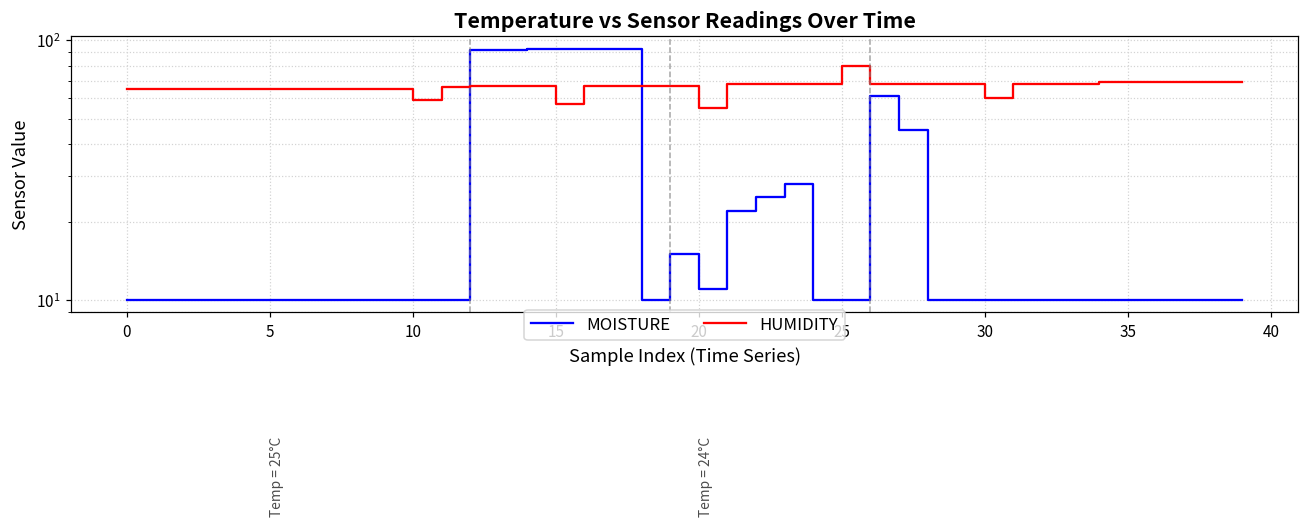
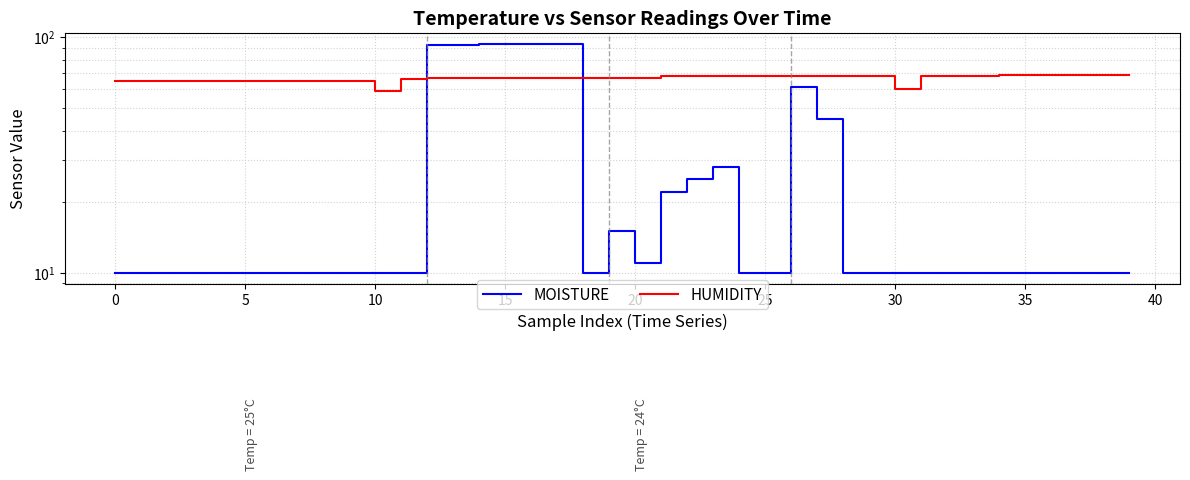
HUMIDITY, 15: 57 -> 67
HUMIDITY, 20: 55 -> 67
HUMIDITY, 25: 80 -> 68
